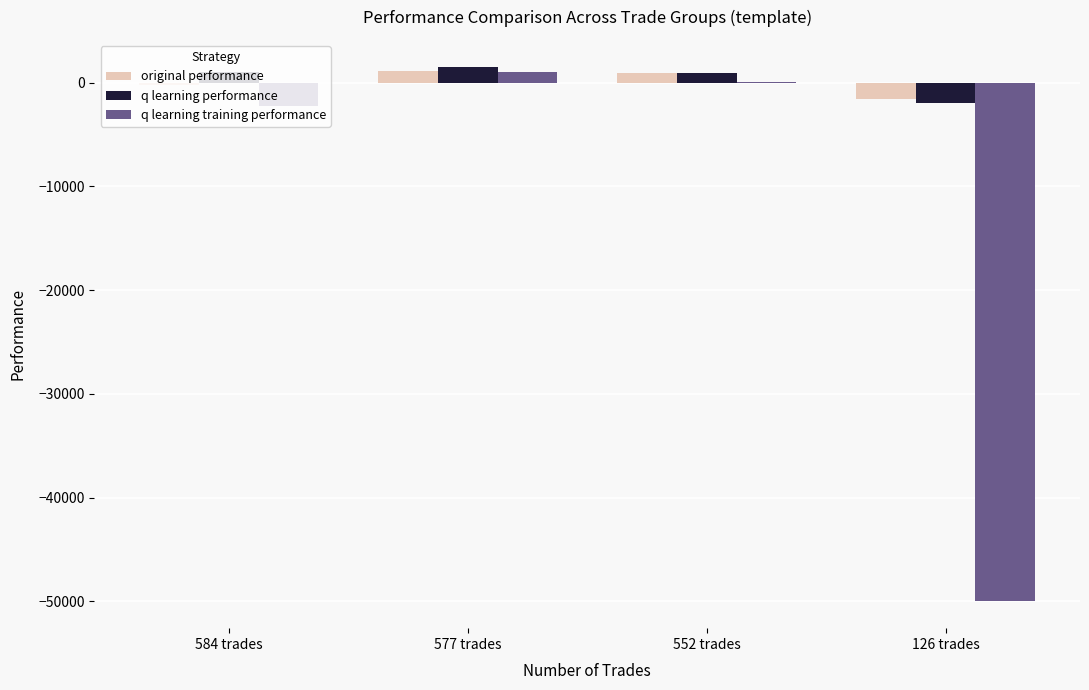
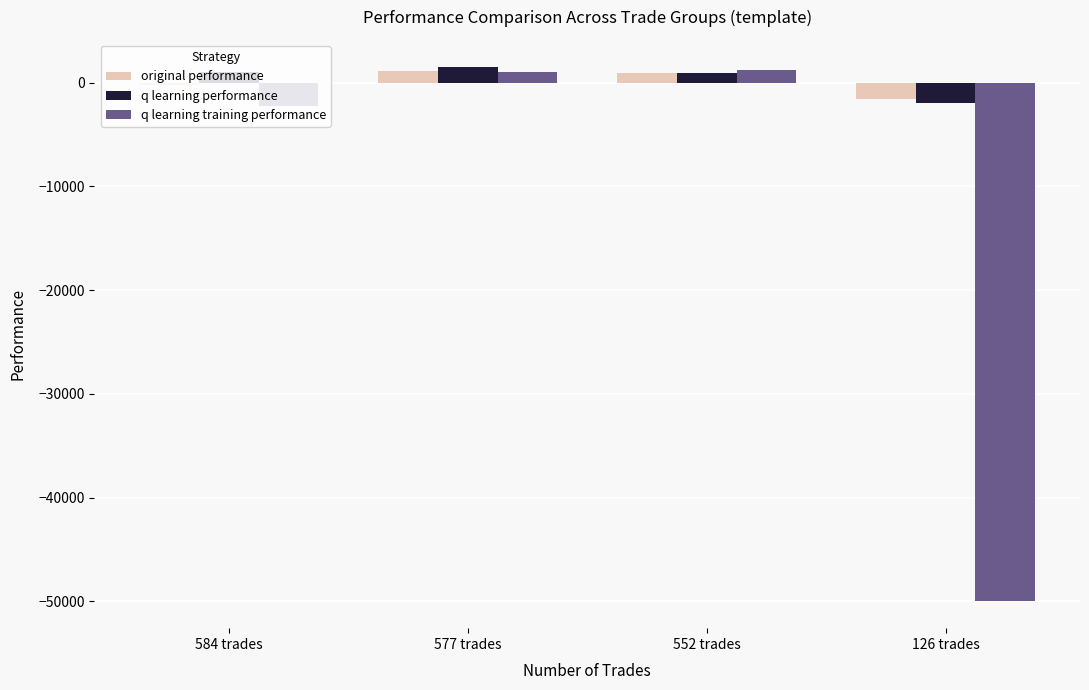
q learning training performance, 552 trades: 100 -> 1300
